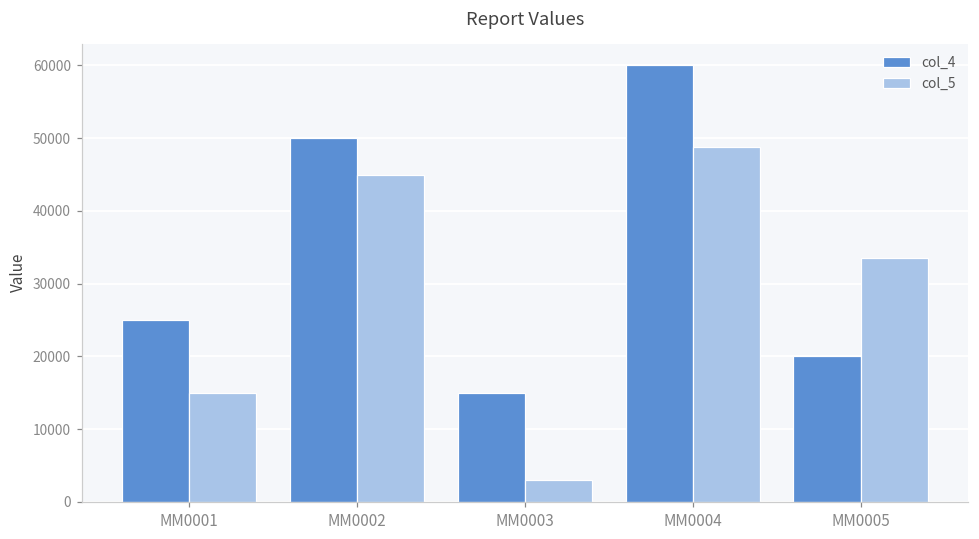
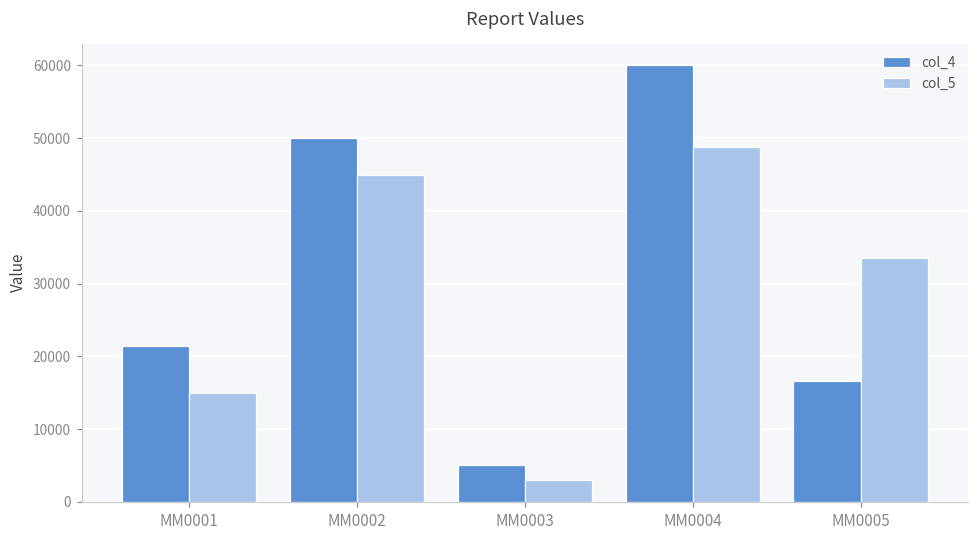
col_4, MM0001: 25000 -> 21000
col_4, MM0003: 15000 -> 5000
col_4, MM0005: 20000 -> 17000
